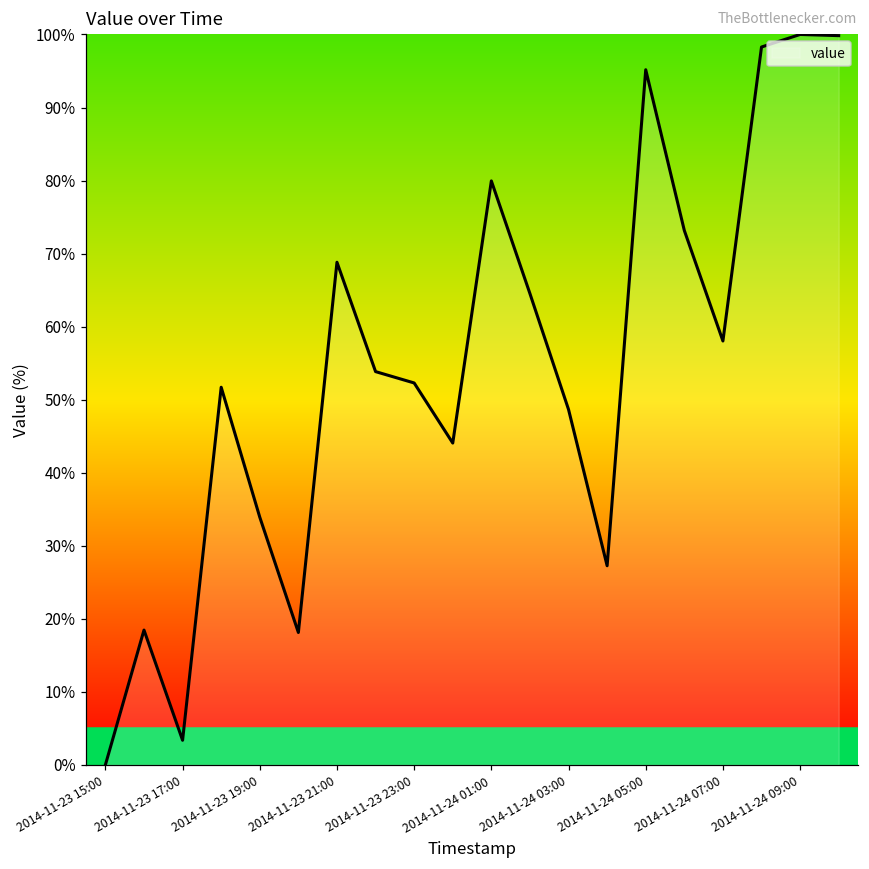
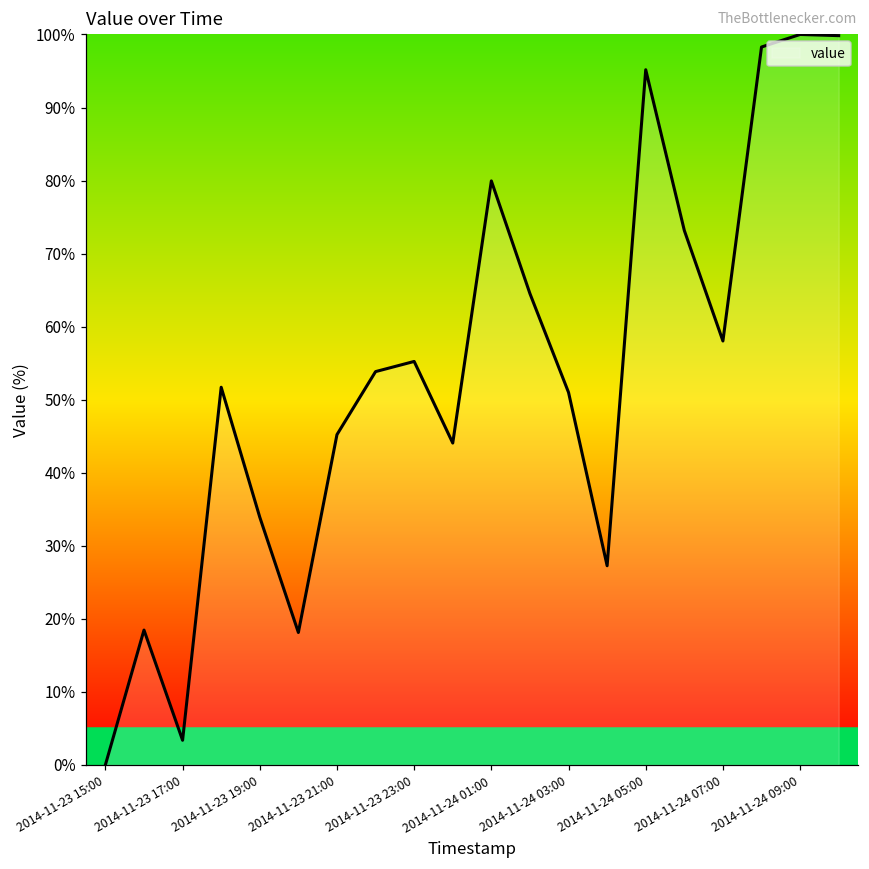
2014-11-23 21:00: 69% -> 45%
2014-11-23 23:00: 52% -> 55%
2014-11-24 03:00: 49% -> 51%
